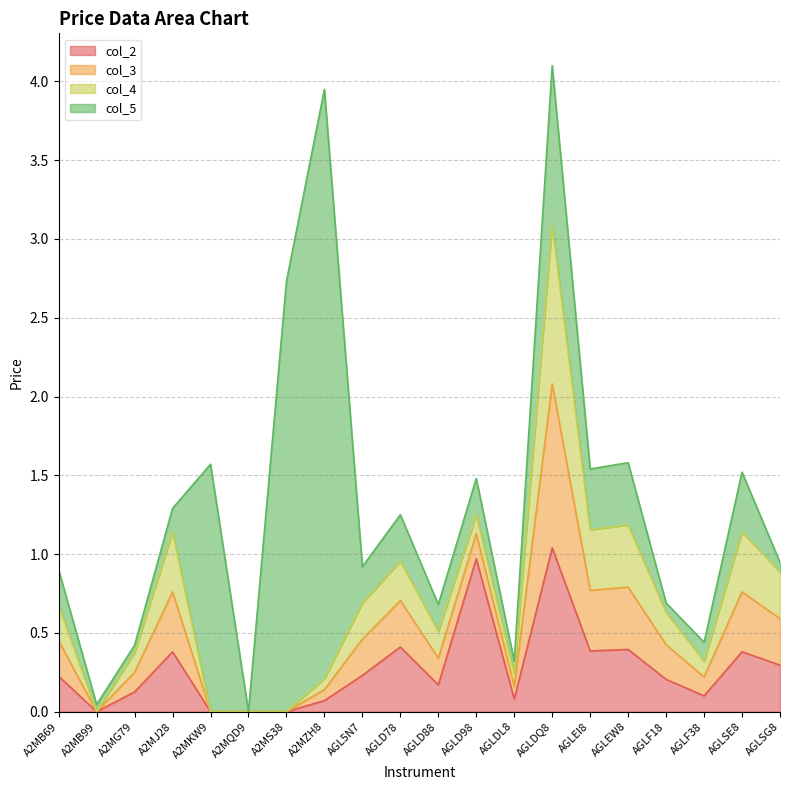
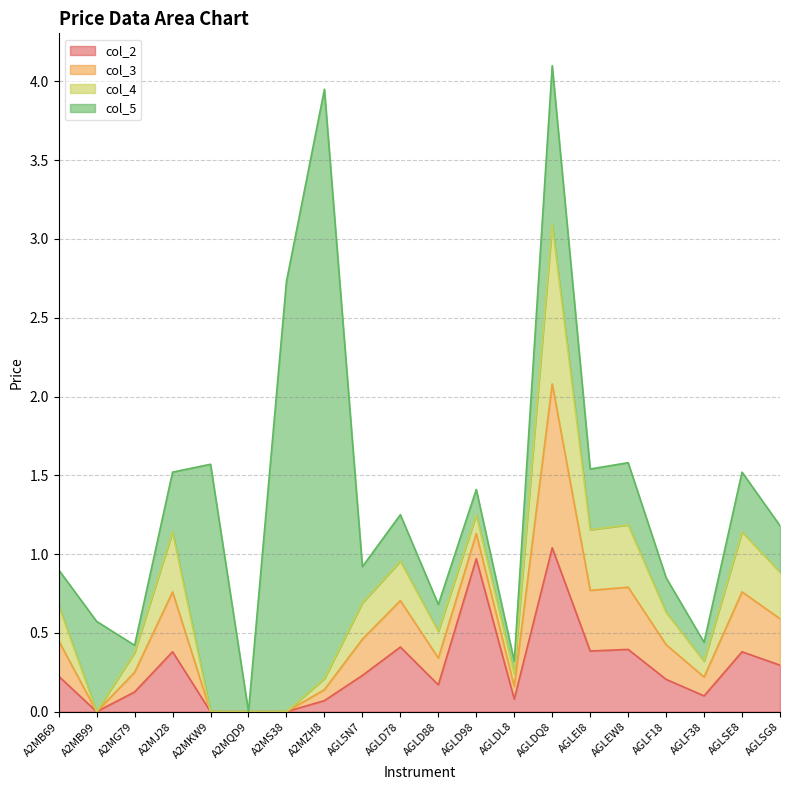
col_5, A2MB99: 0.05 -> 0.57
col_5, A2MJ28: 0.15 -> 0.38
col_5, AGLD98: 0.23 -> 0.16
col_5, AGLF18: 0.06 -> 0.22
col_5, AGLSG8: 0.06 -> 0.29
